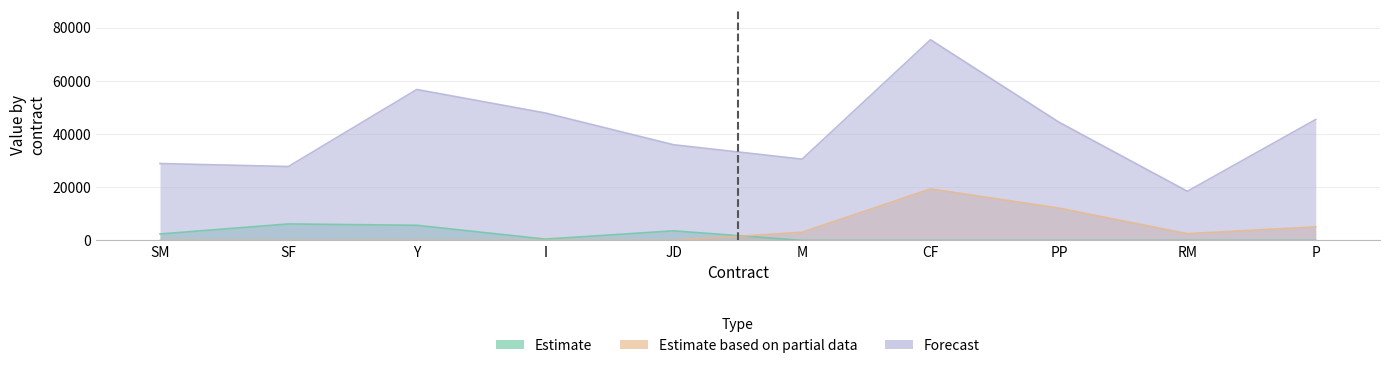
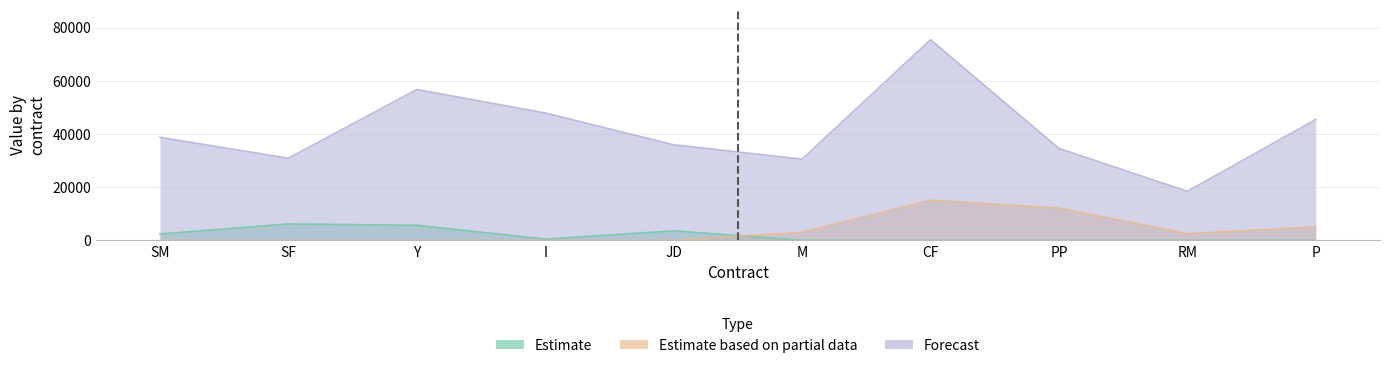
Forecast, SM: 29000 -> 39000
Forecast, SF: 28000 -> 31000
Estimate based on partial data, CF: 19000 -> 15000
Forecast, PP: 44000 -> 35000
